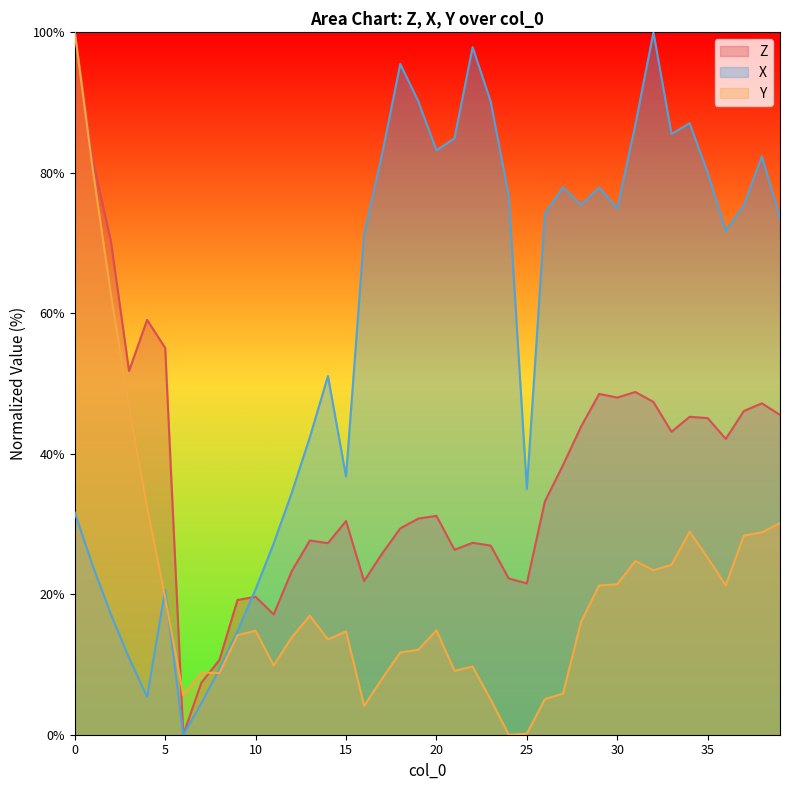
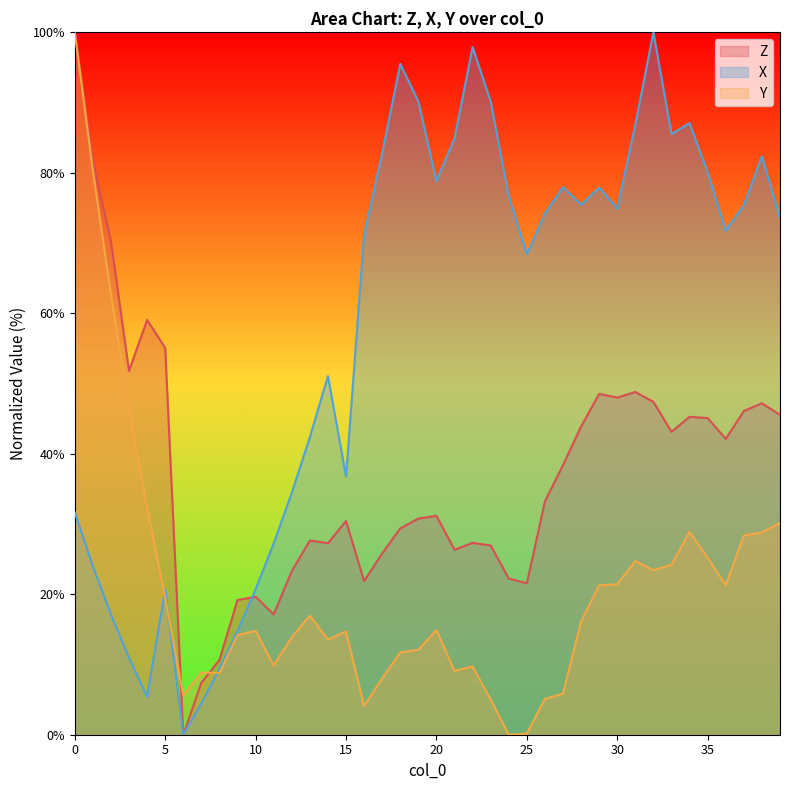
X, 20: 83% -> 79%
X, 25: 35% -> 68%
